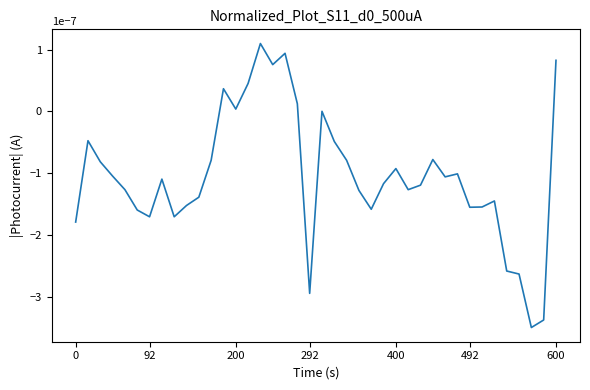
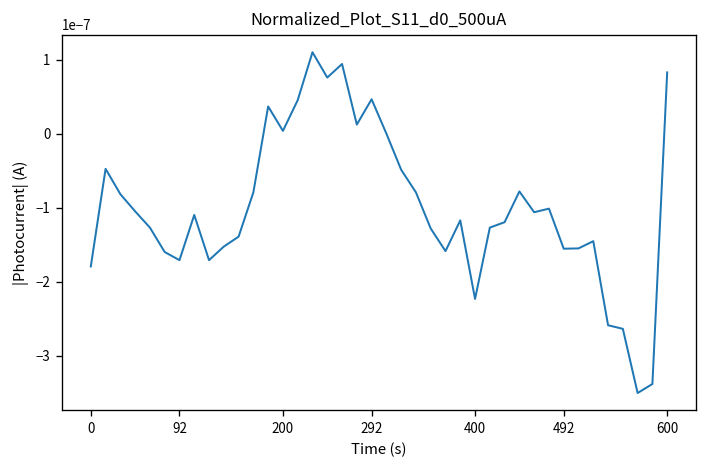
292: -0.00000029 -> 0.00000005
400: -0.00000009 -> -0.00000022
